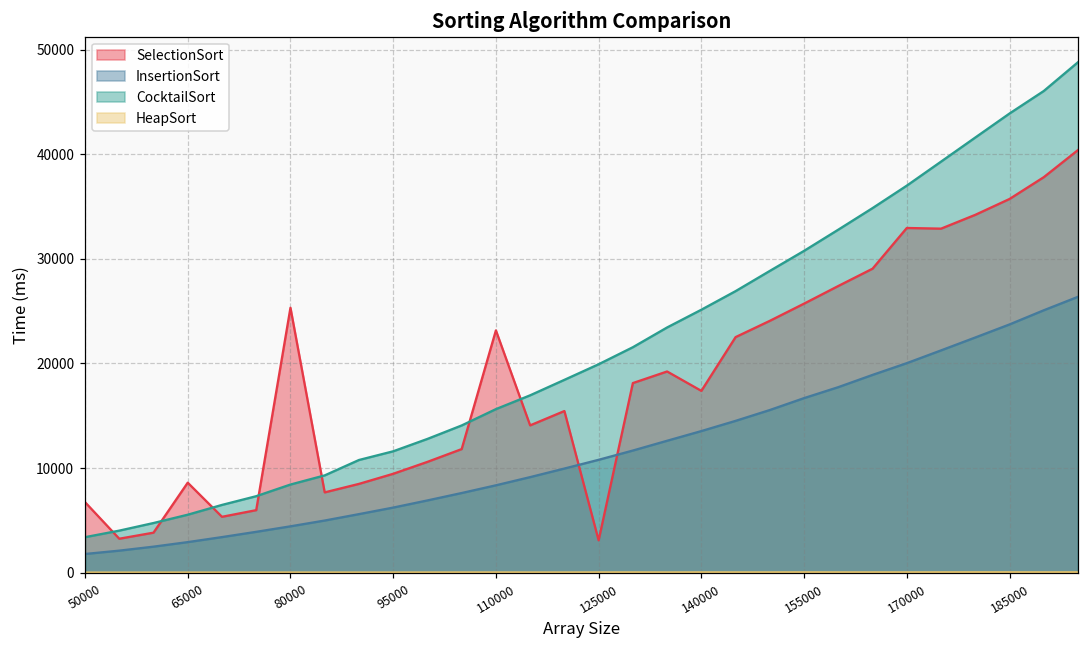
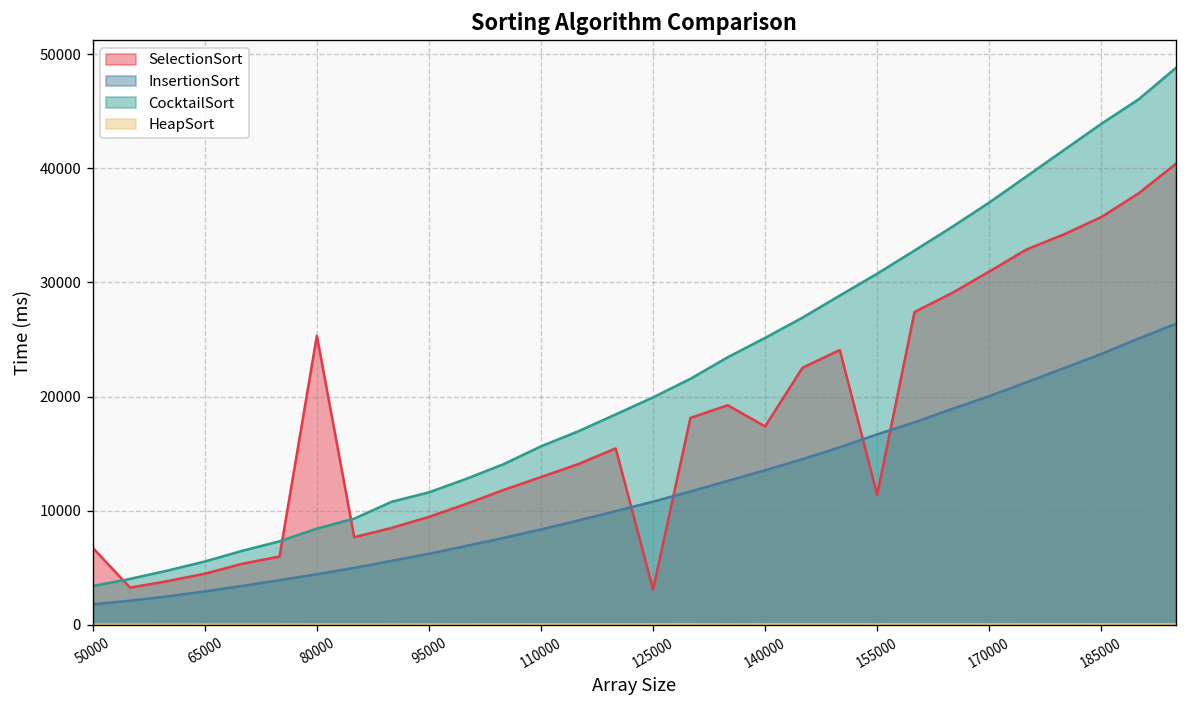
SelectionSort, 65000: 9000 -> 4000
SelectionSort, 110000: 23000 -> 13000
SelectionSort, 155000: 26000 -> 11000
SelectionSort, 170000: 33000 -> 31000
